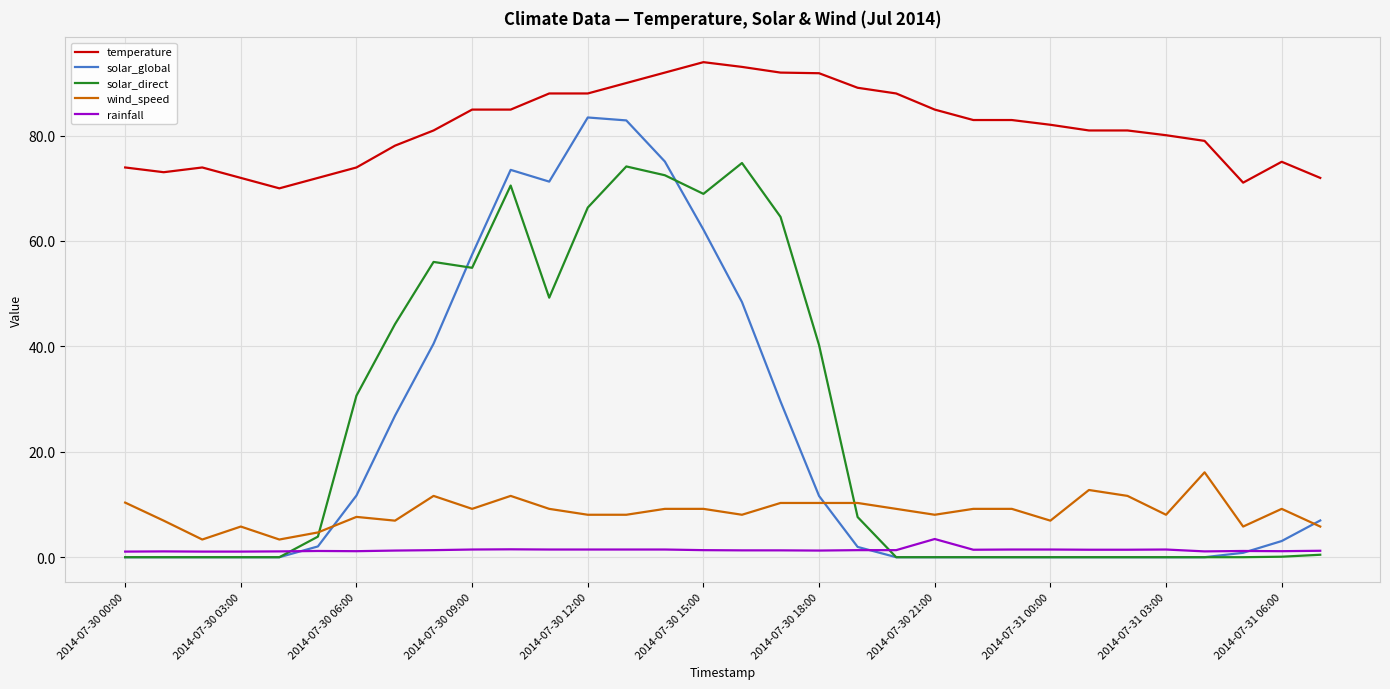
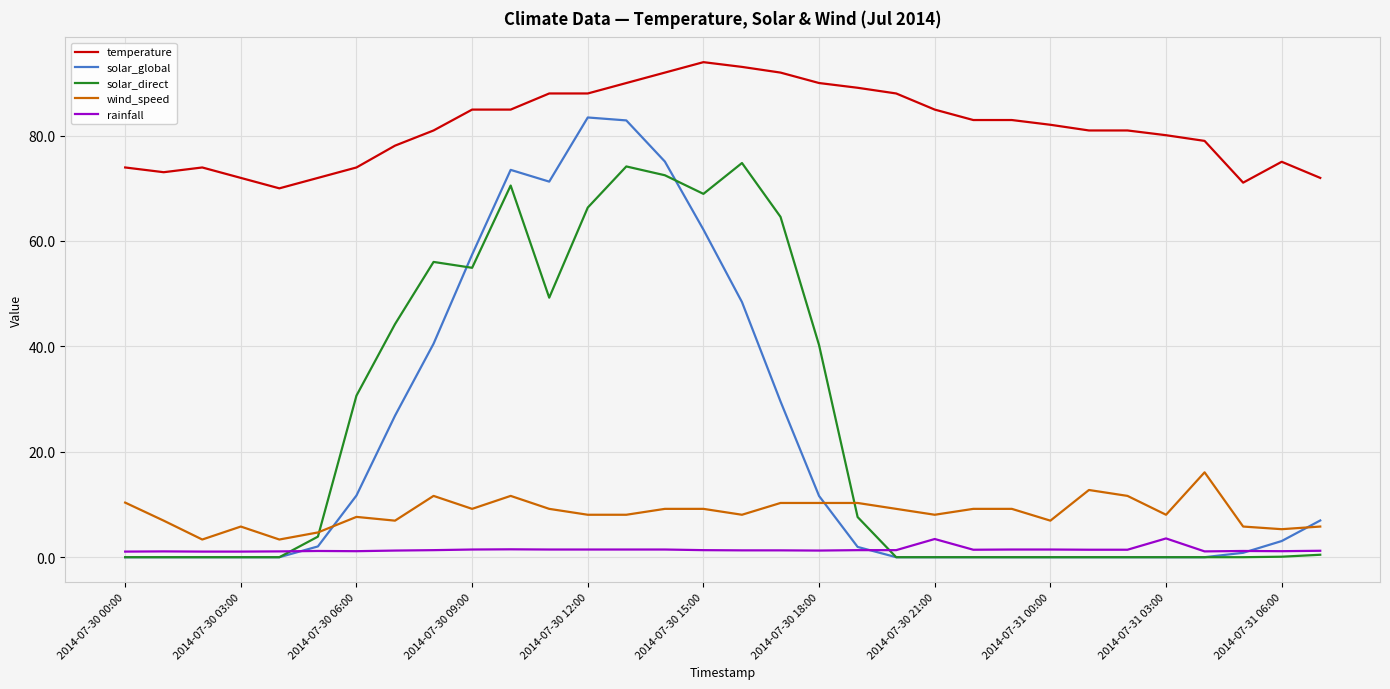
temperature, 2014-07-30 18:00: 92 -> 90
rainfall, 2014-07-31 03:00: 1 -> 4
wind_speed, 2014-07-31 06:00: 9 -> 5
